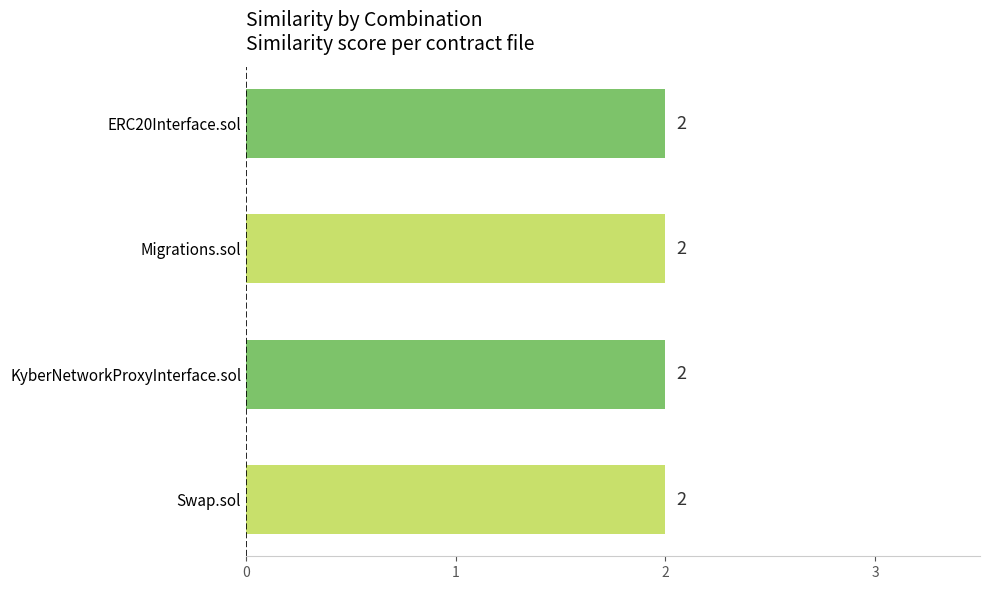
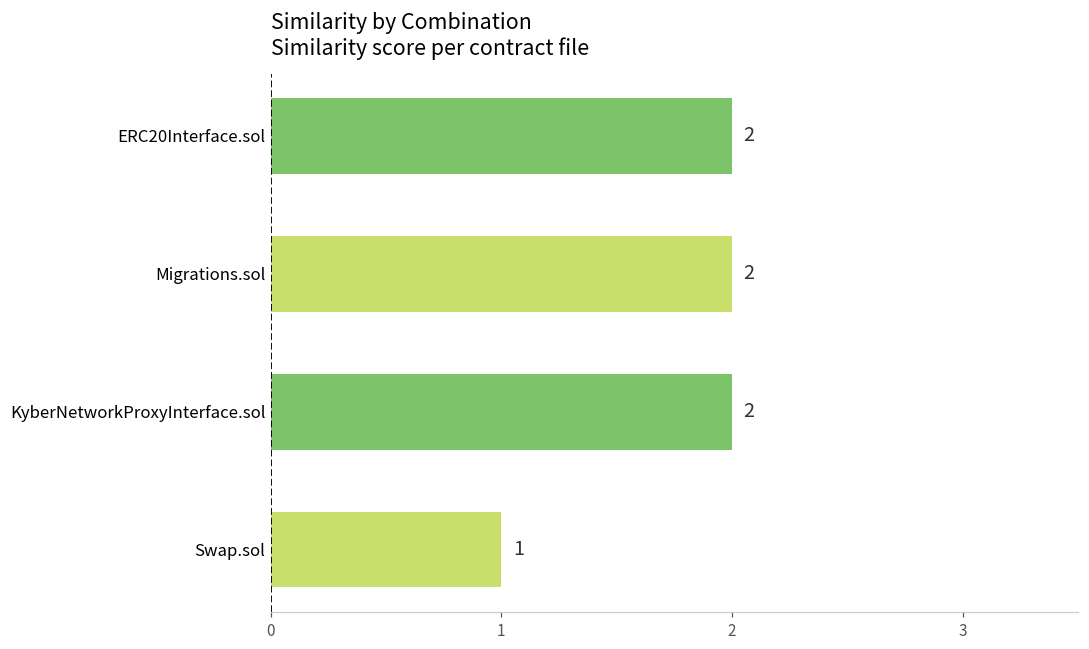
Swap.sol: 2 -> 1
